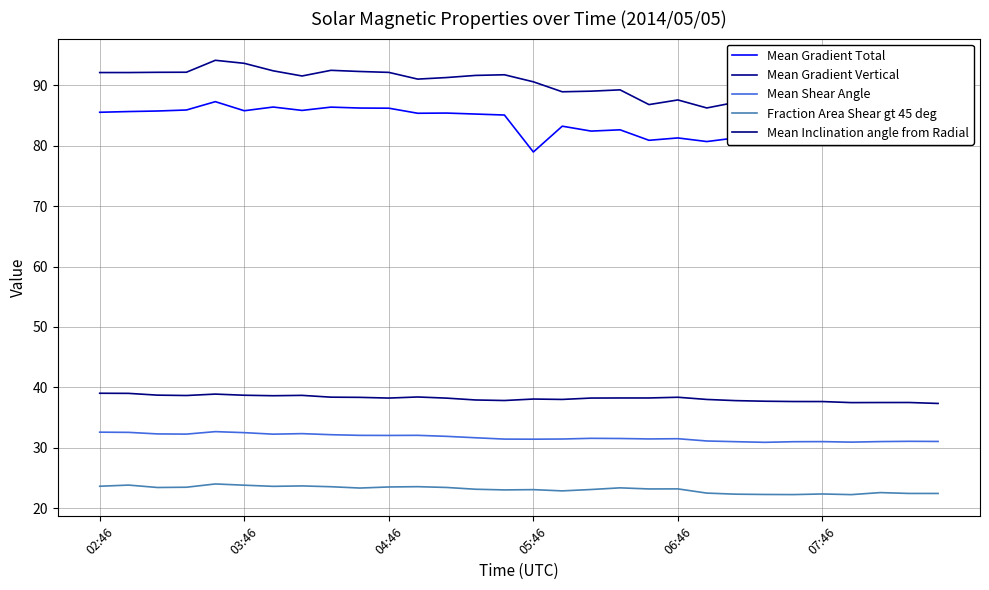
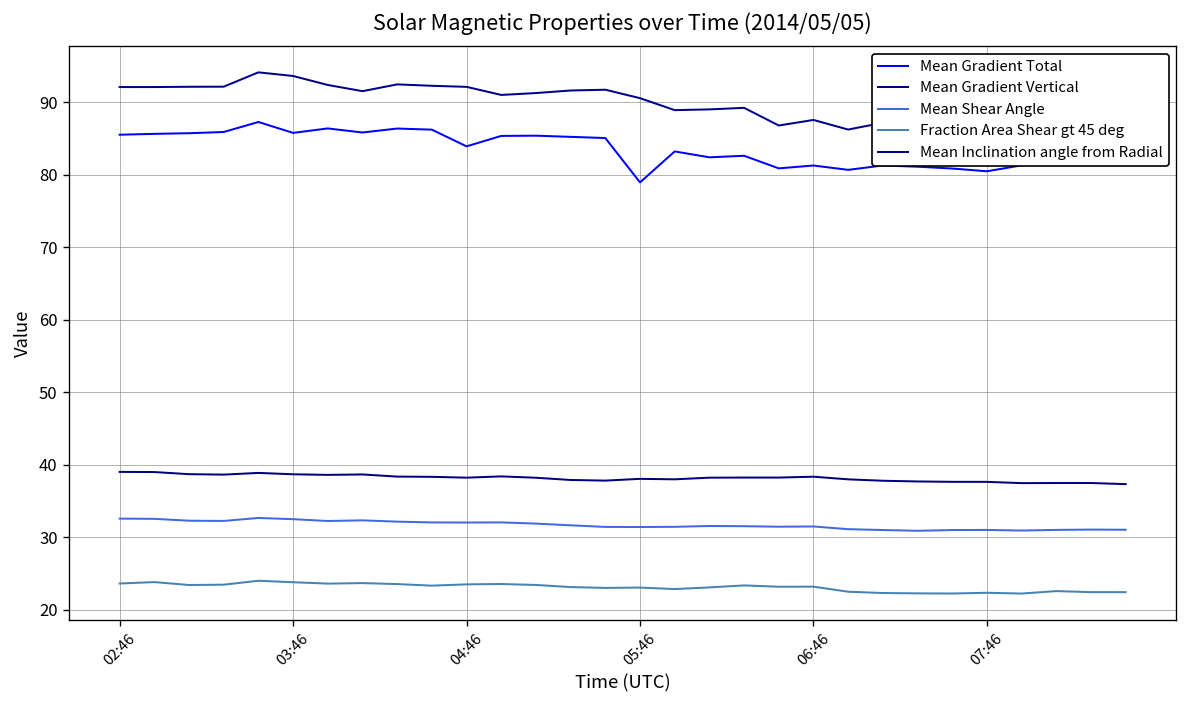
Mean Gradient Total, 04:46: 86 -> 84
